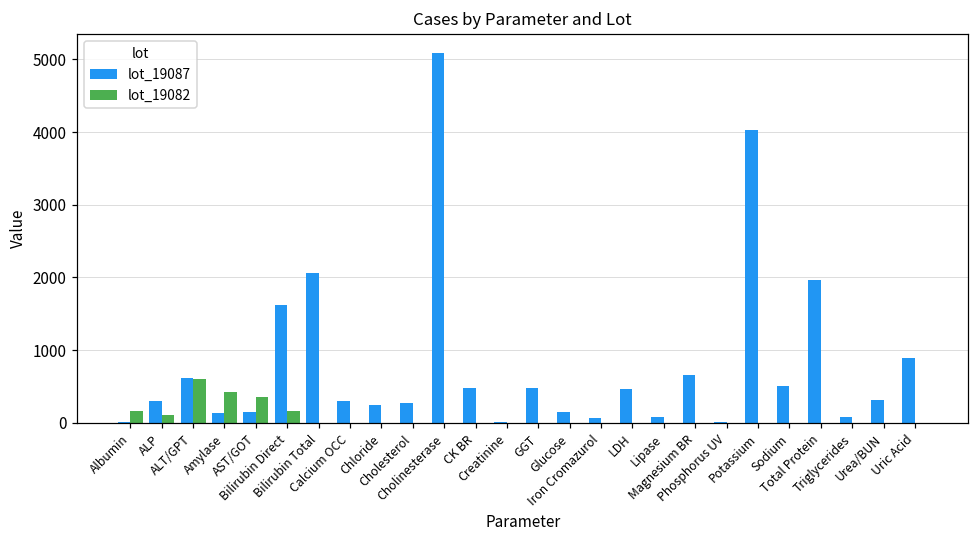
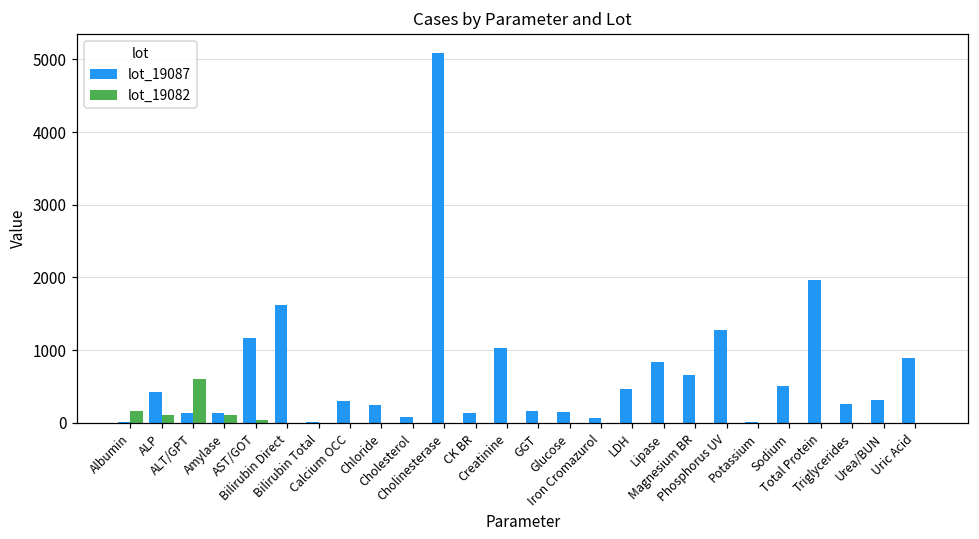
lot_19087, ALP: 300 -> 400
lot_19087, ALT/GPT: 600 -> 100
lot_19082, Amylase: 400 -> 100
lot_19087, AST/GOT: 100 -> 1200
lot_19082, AST/GOT: 400 -> 0
lot_19082, Bilirubin Direct: 200 -> 0
lot_19087, Bilirubin Total: 2100 -> 0
lot_19087, Cholesterol: 300 -> 100
lot_19087, CK BR: 500 -> 100
lot_19087, Creatinine: 0 -> 1000
lot_19087, GGT: 500 -> 200
lot_19087, Lipase: 100 -> 800
lot_19087, Phosphorus UV: 0 -> 1300
lot_19087, Potassium: 4000 -> 0
lot_19087, Triglycerides: 100 -> 300
